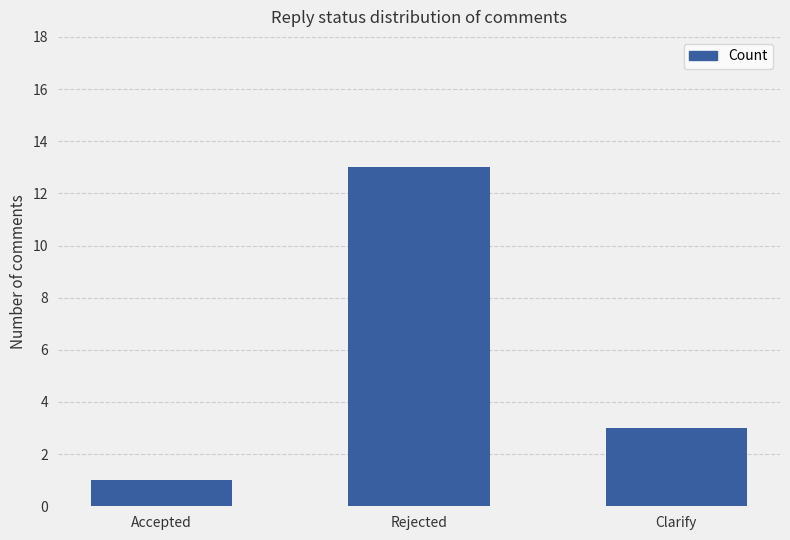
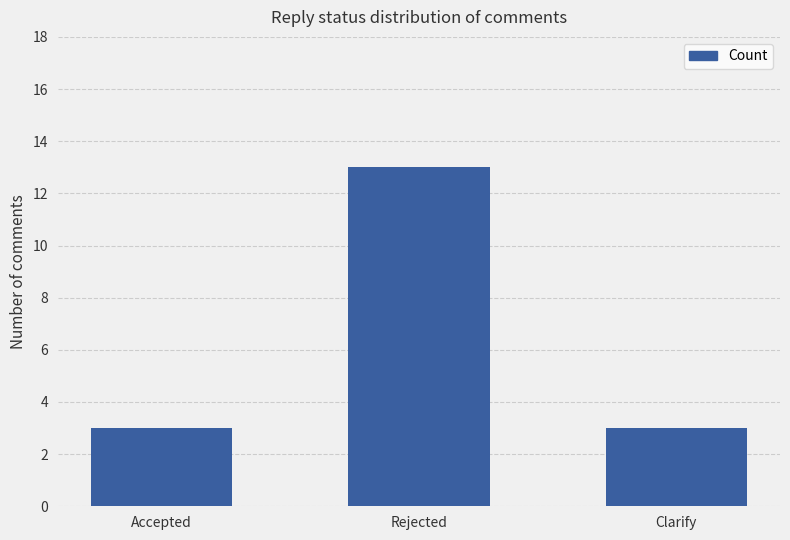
Accepted: 1 -> 3
